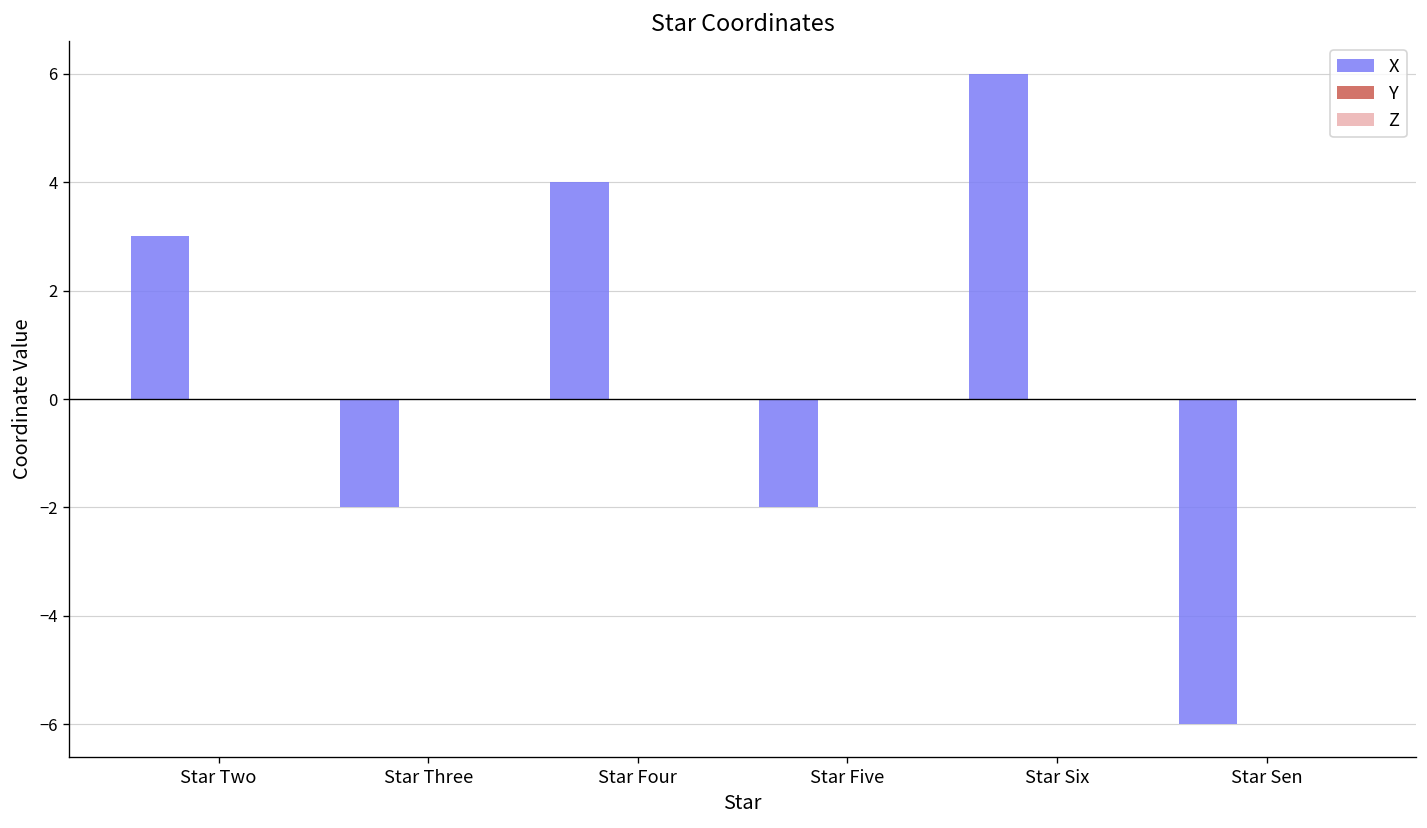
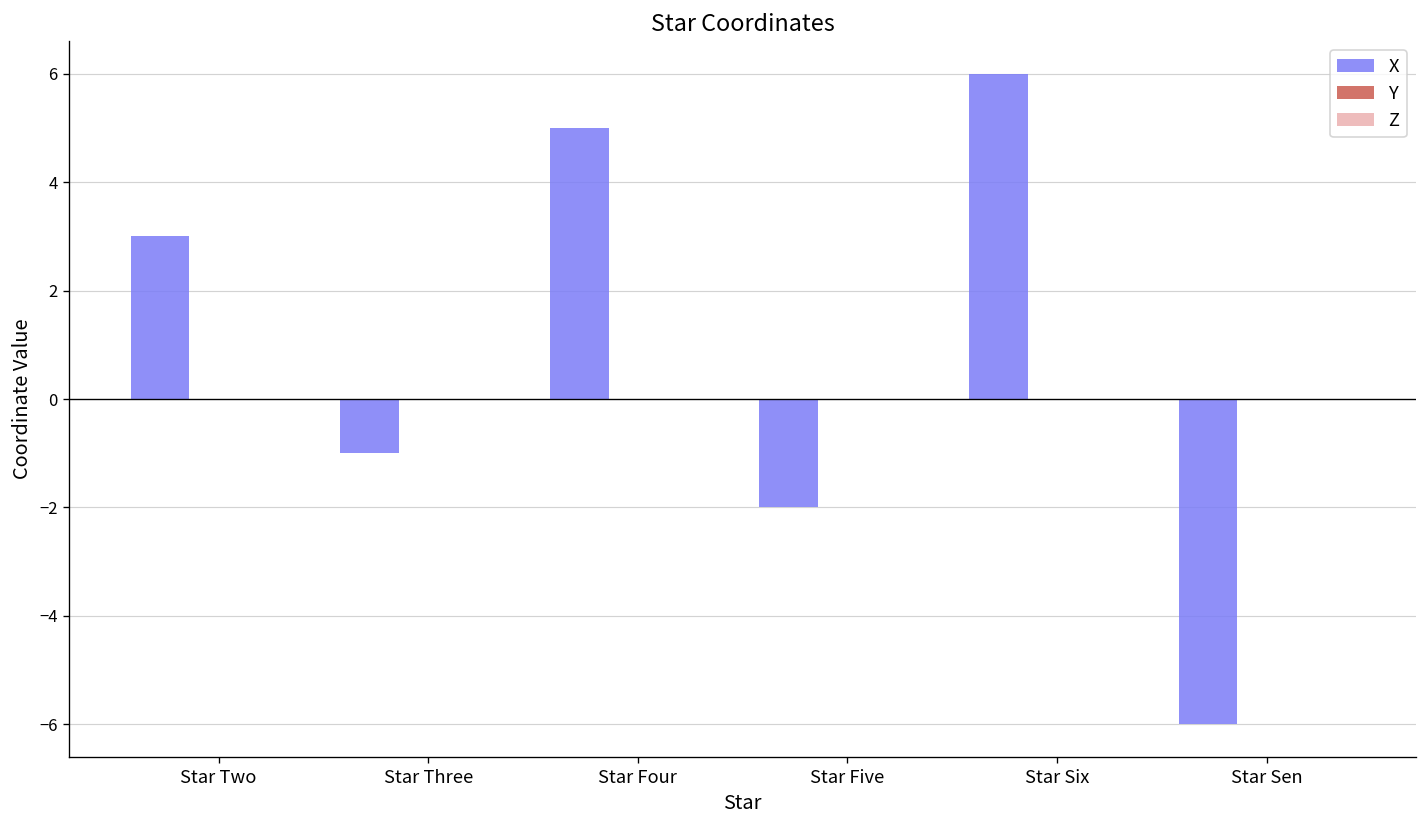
X, Star Three: -2 -> -1
X, Star Four: 4 -> 5
